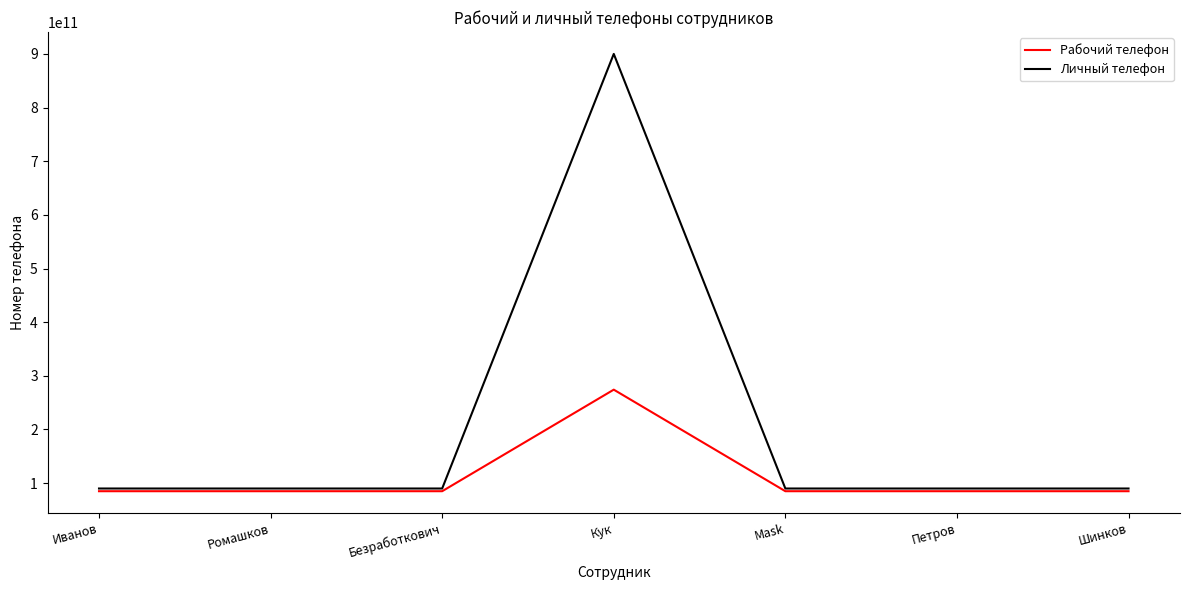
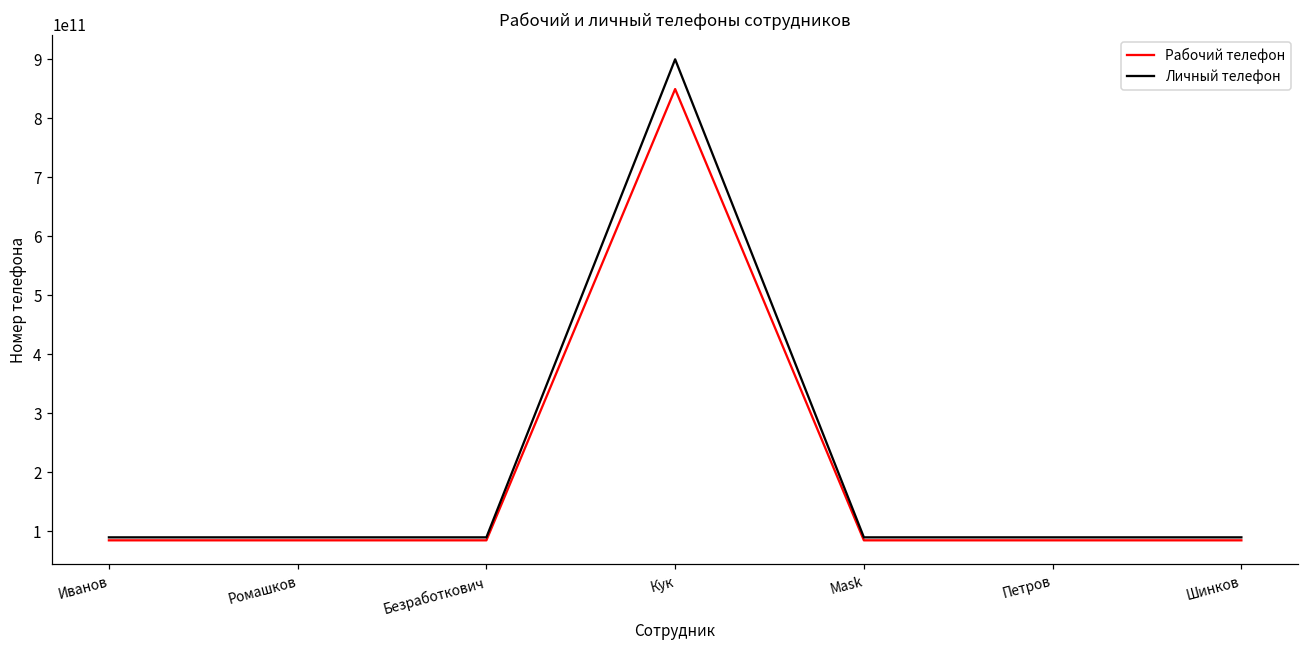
Рабочий телефон, Кук: 270000000000 -> 850000000000
